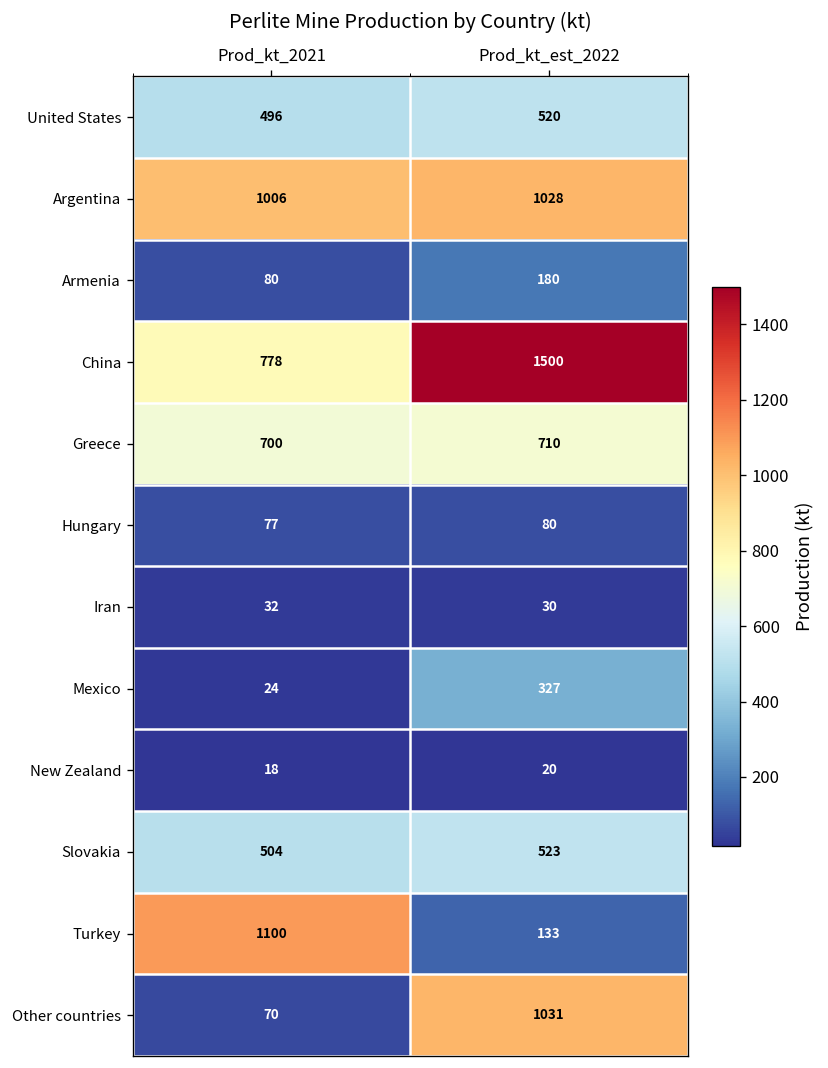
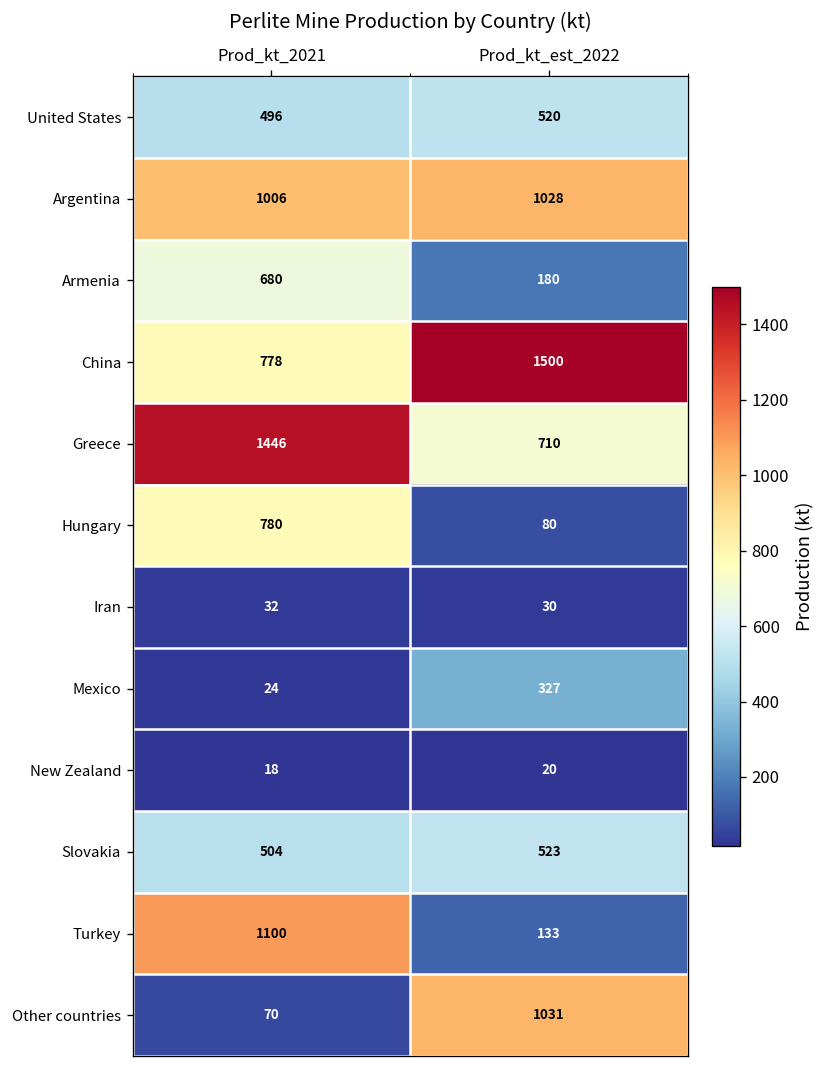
Armenia, Prod_kt_2021: 80 -> 680
Greece, Prod_kt_2021: 700 -> 1446
Hungary, Prod_kt_2021: 77 -> 780
